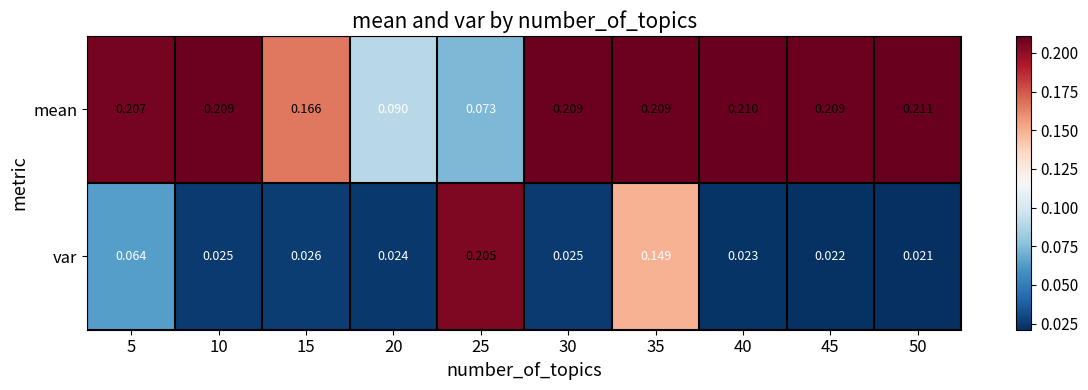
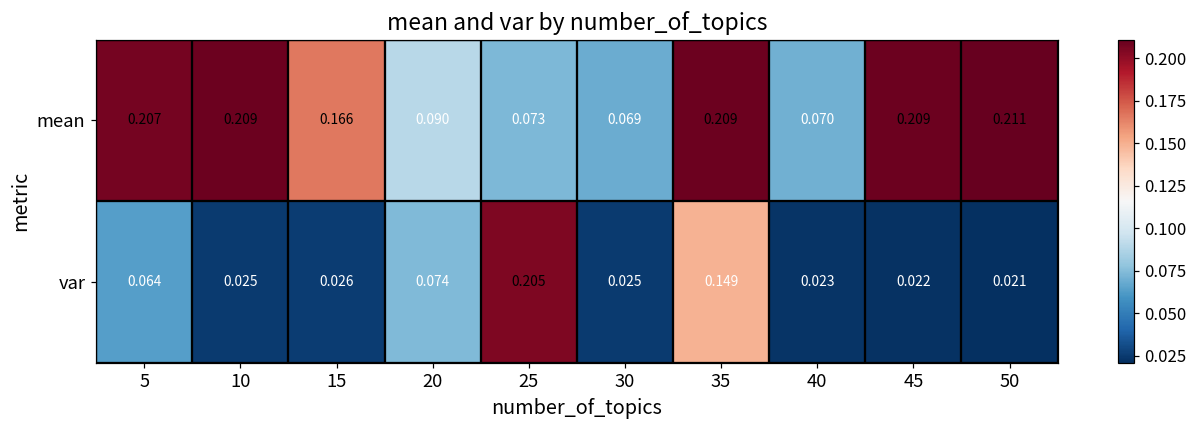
mean, 30: 0.209 -> 0.069
mean, 40: 0.210 -> 0.070
var, 20: 0.024 -> 0.074
